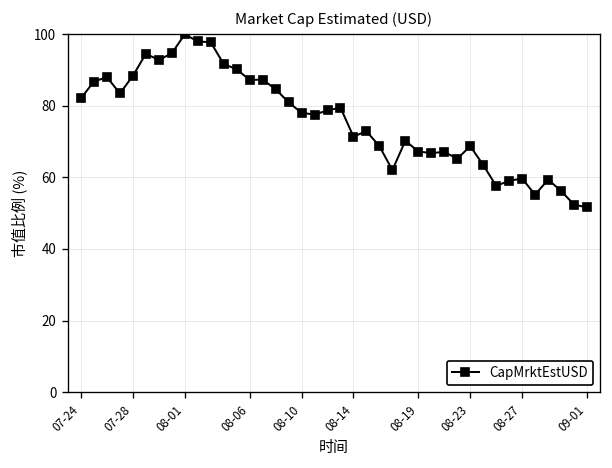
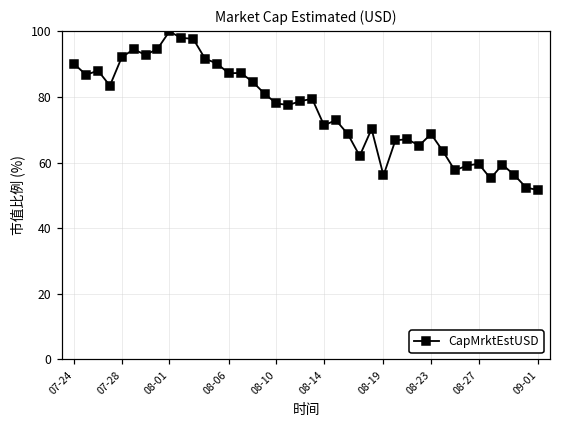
07-24: 82 -> 90
07-28: 88 -> 92
08-19: 67 -> 56
